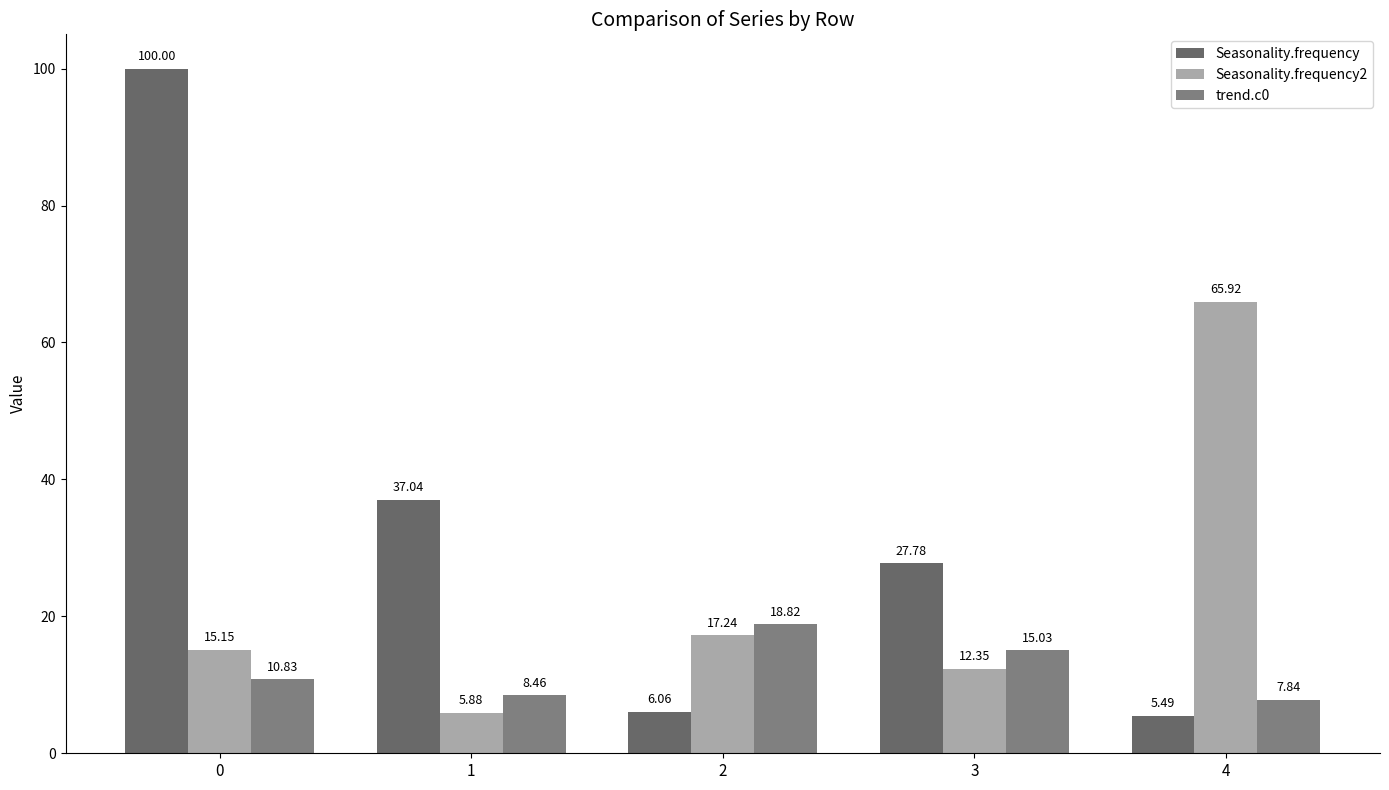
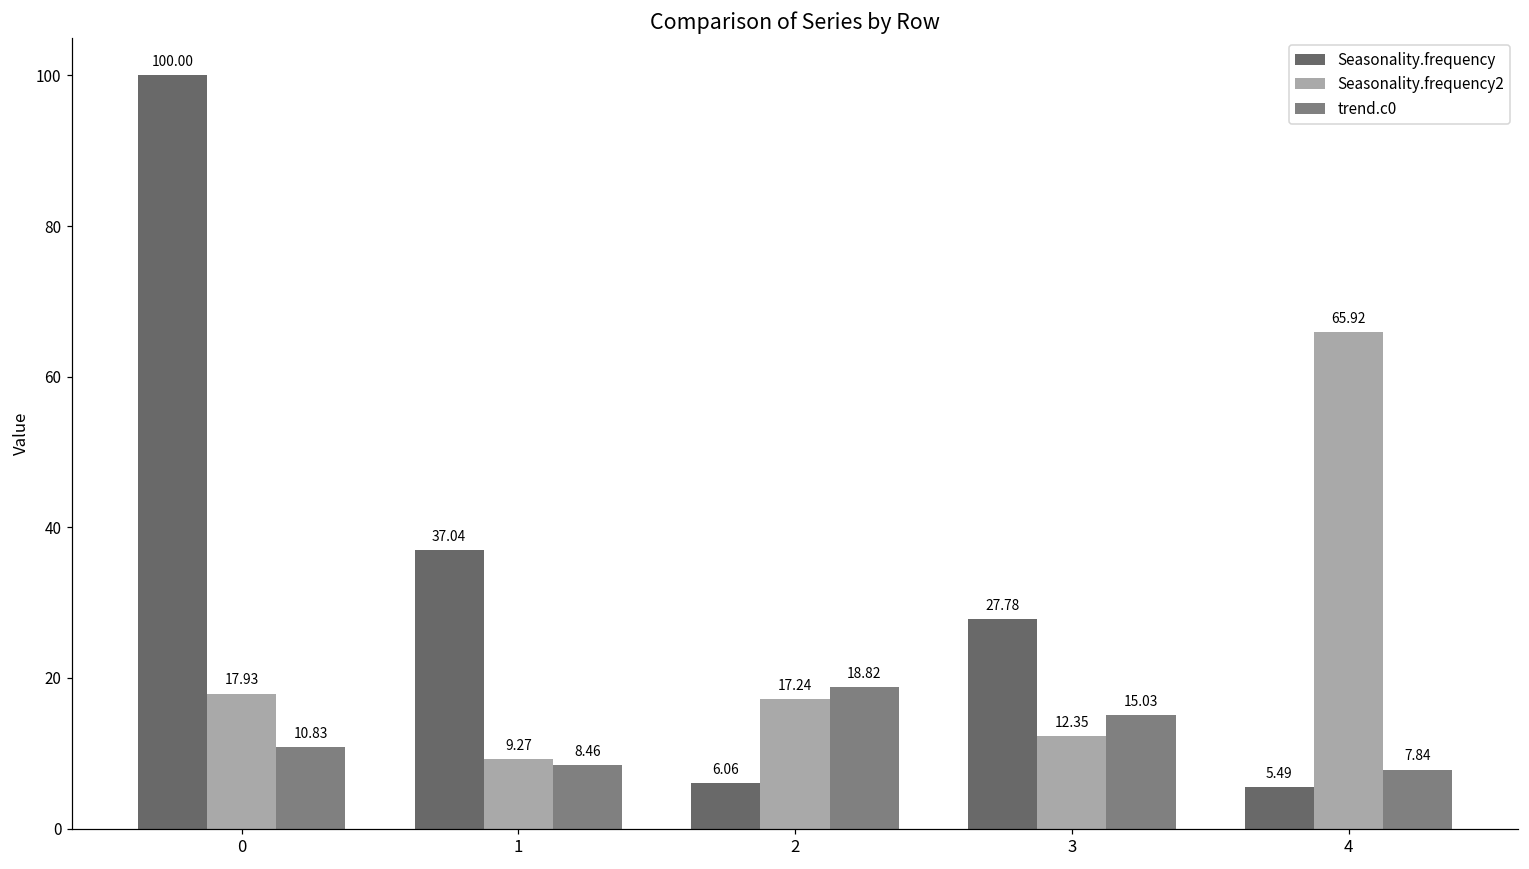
Seasonality.frequency2, 0: 15.15 -> 17.93
Seasonality.frequency2, 1: 5.88 -> 9.27
